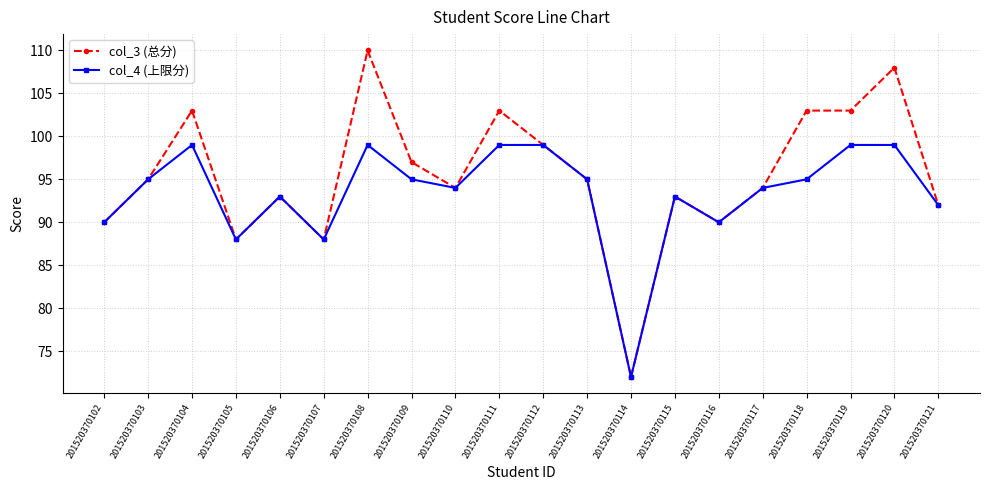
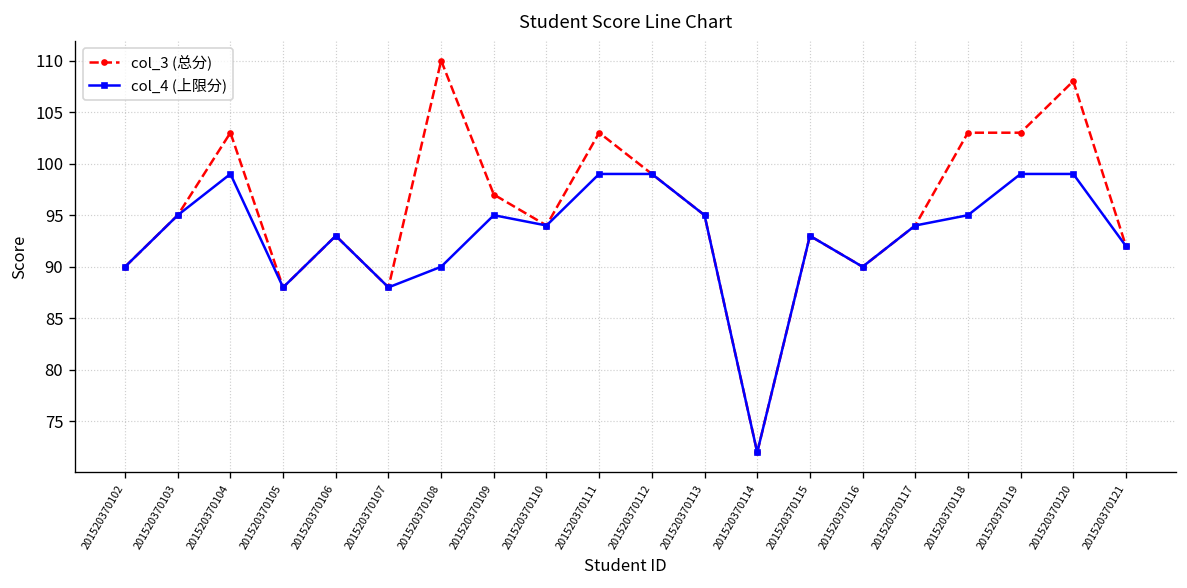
col_4 (上限分), 201520370108: 99 -> 90
